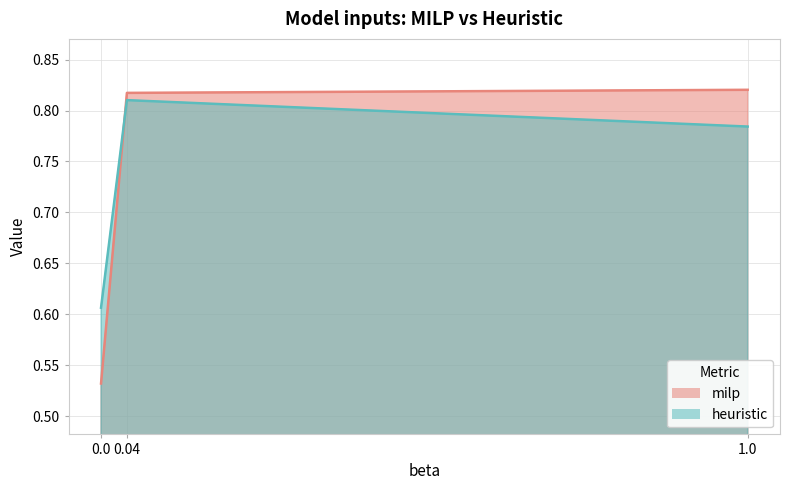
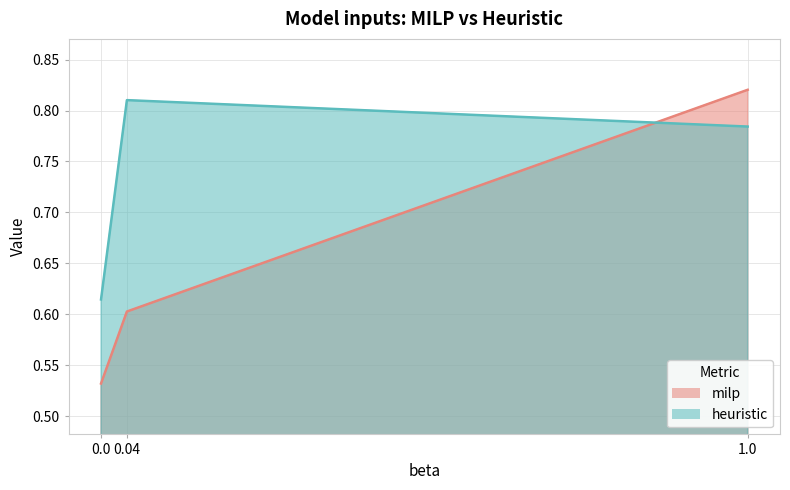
heuristic, 0.0: 0.606 -> 0.615
milp, 0.04: 0.817 -> 0.603
